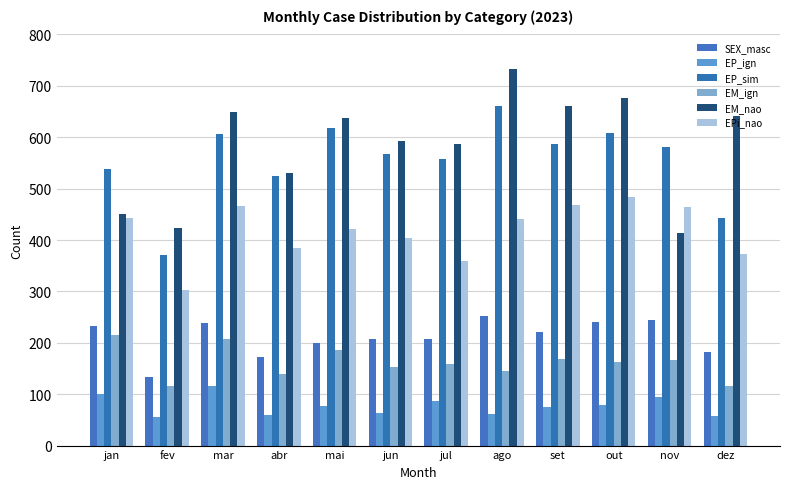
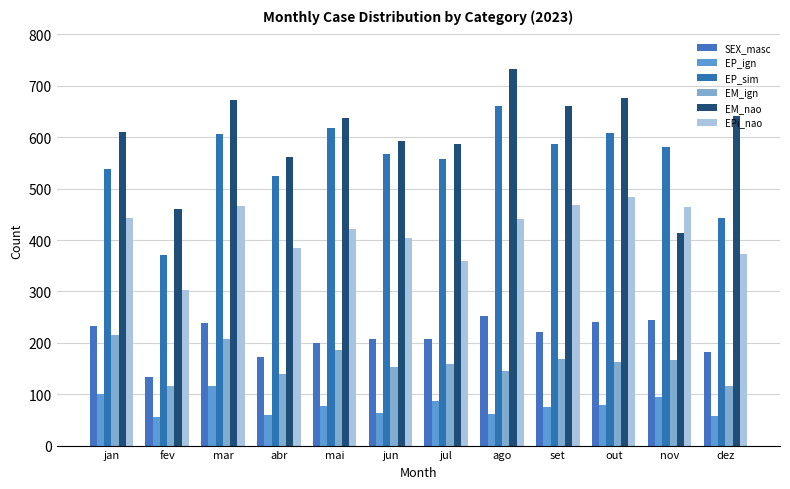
EM_nao, jan: 450 -> 610
EM_nao, fev: 420 -> 460
EM_nao, mar: 650 -> 670
EM_nao, abr: 530 -> 560
